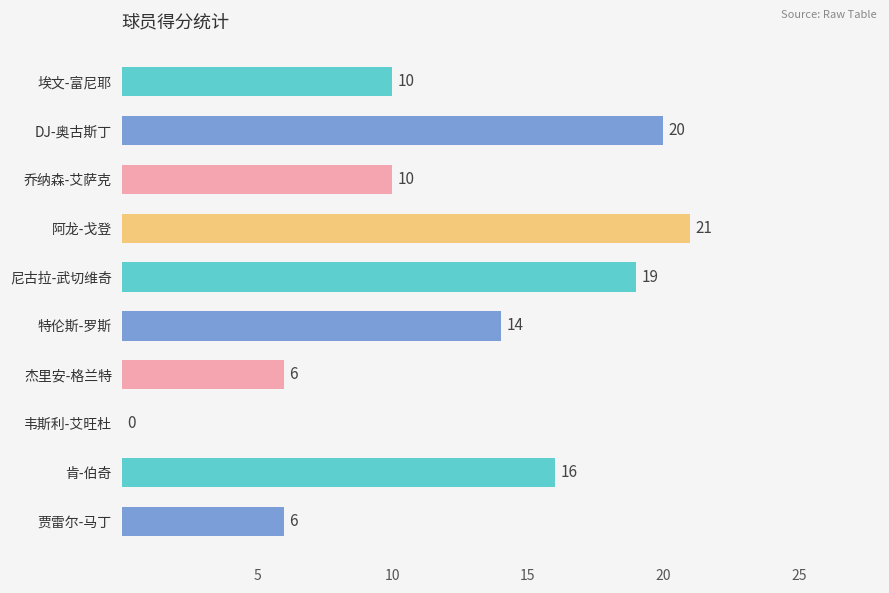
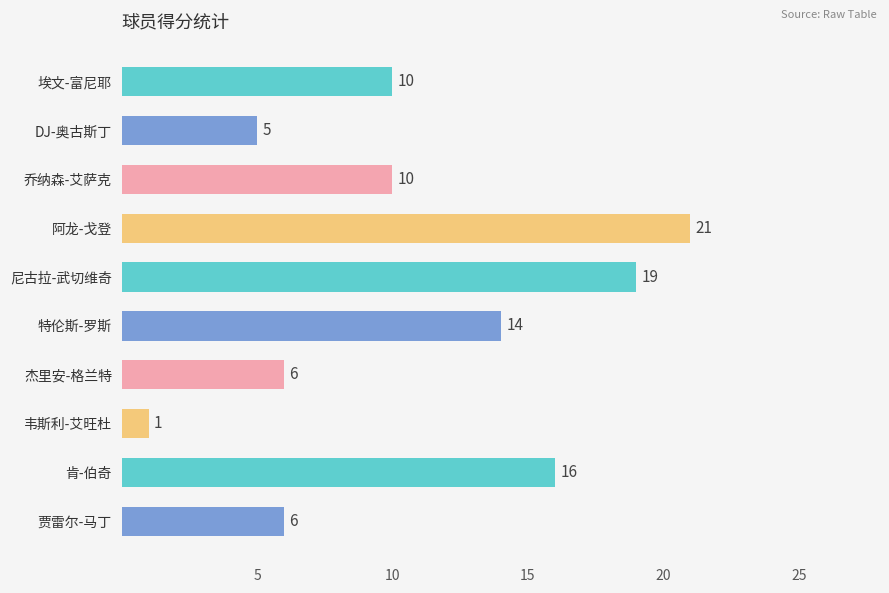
DJ-奥古斯丁: 20 -> 5
韦斯利-艾旺杜: 0 -> 1
